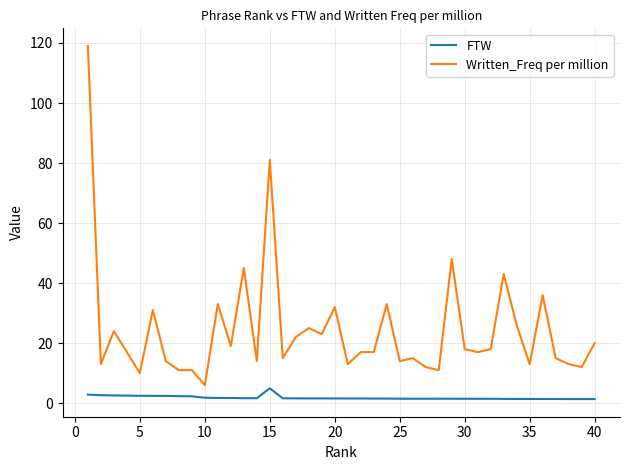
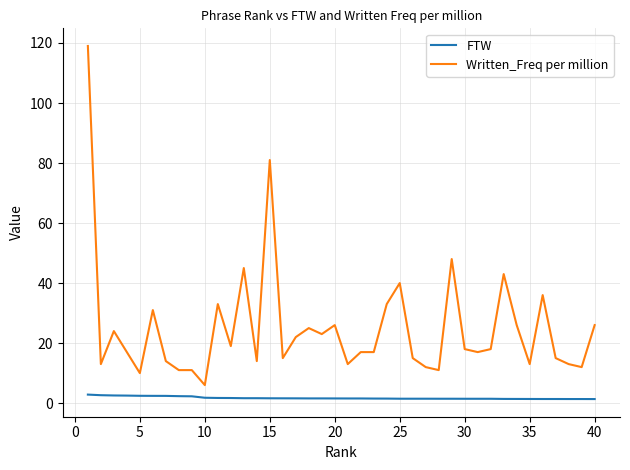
FTW, 15: 5 -> 2
Written_Freq per million, 20: 32 -> 26
Written_Freq per million, 25: 14 -> 40
Written_Freq per million, 40: 20 -> 26
